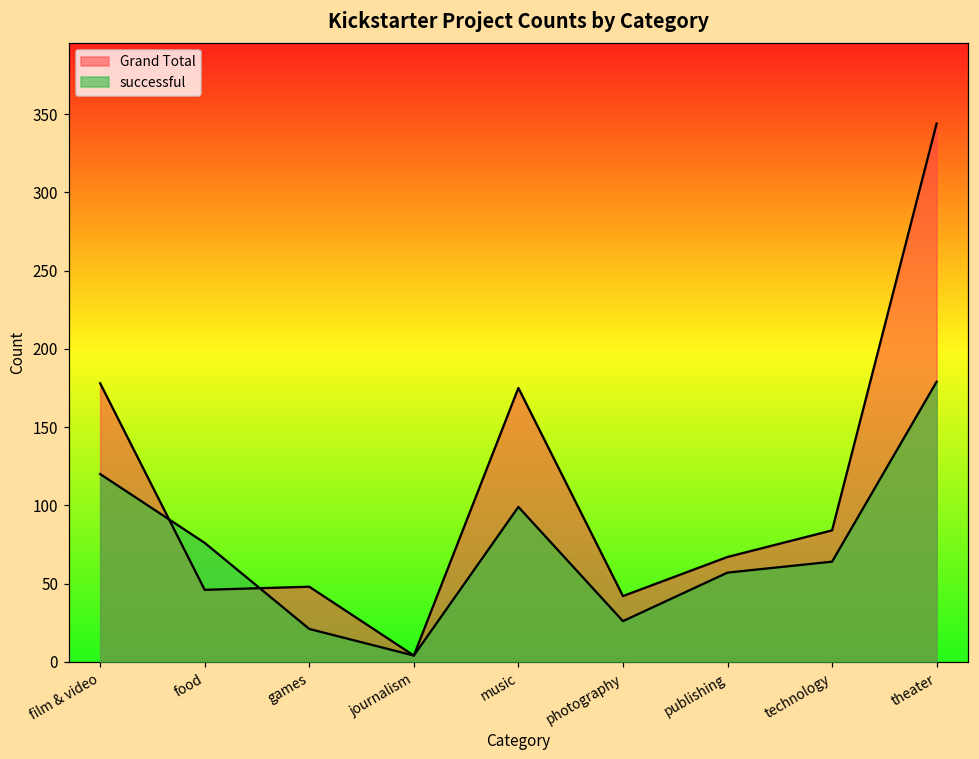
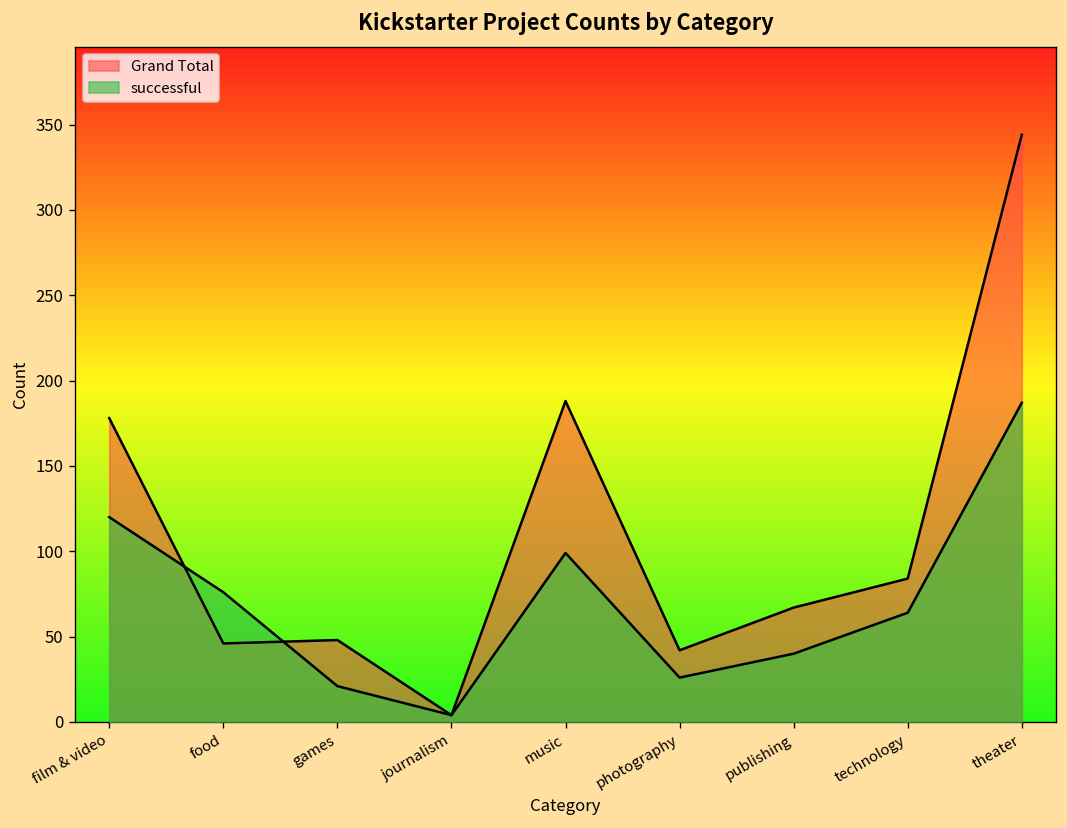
Grand Total, music: 175 -> 188
successful, publishing: 57 -> 40
successful, theater: 179 -> 187
